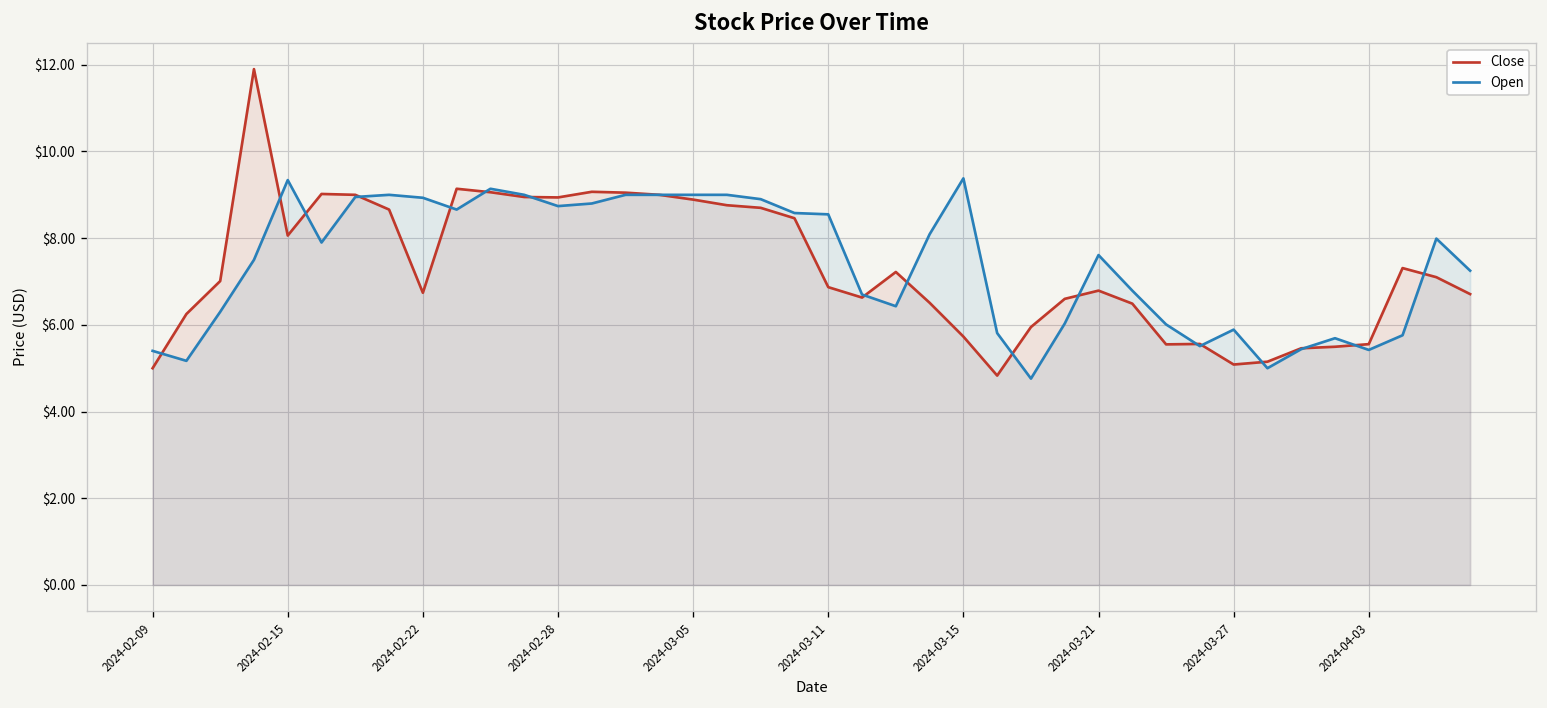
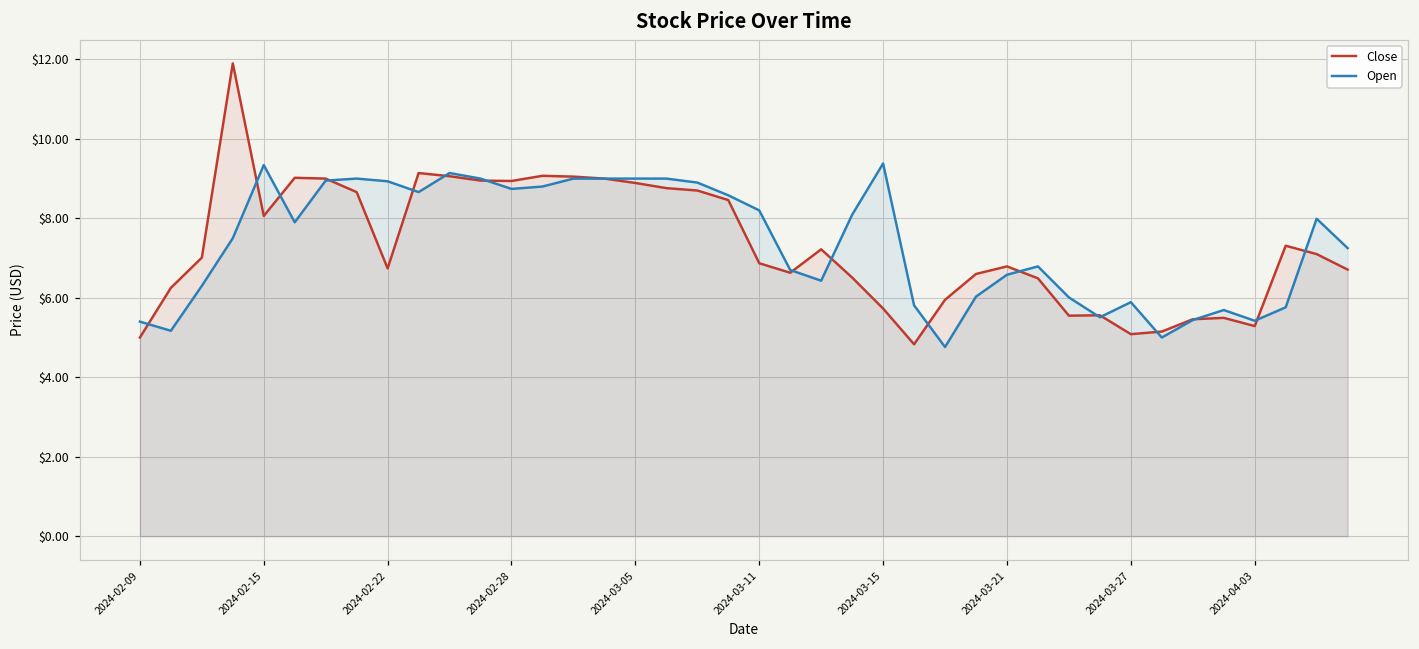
Open, 2024-03-11: $8.6 -> $8.2
Open, 2024-03-21: $7.6 -> $6.6
Close, 2024-04-03: $5.6 -> $5.3
